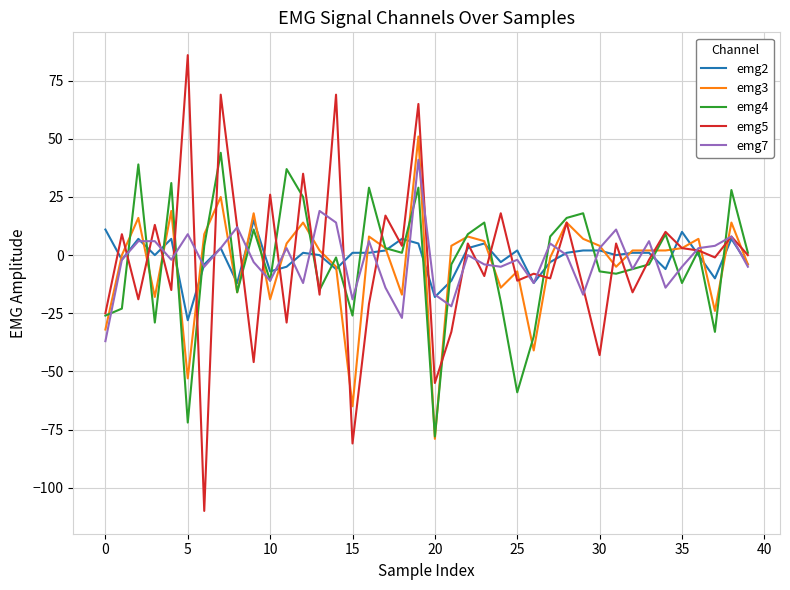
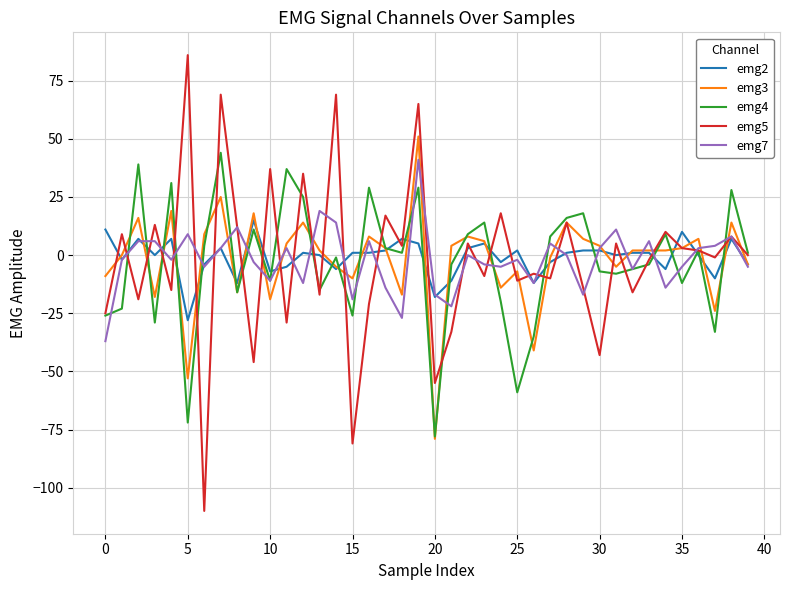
emg3, 0: -32 -> -9
emg5, 10: 26 -> 37
emg3, 15: -65 -> -10
